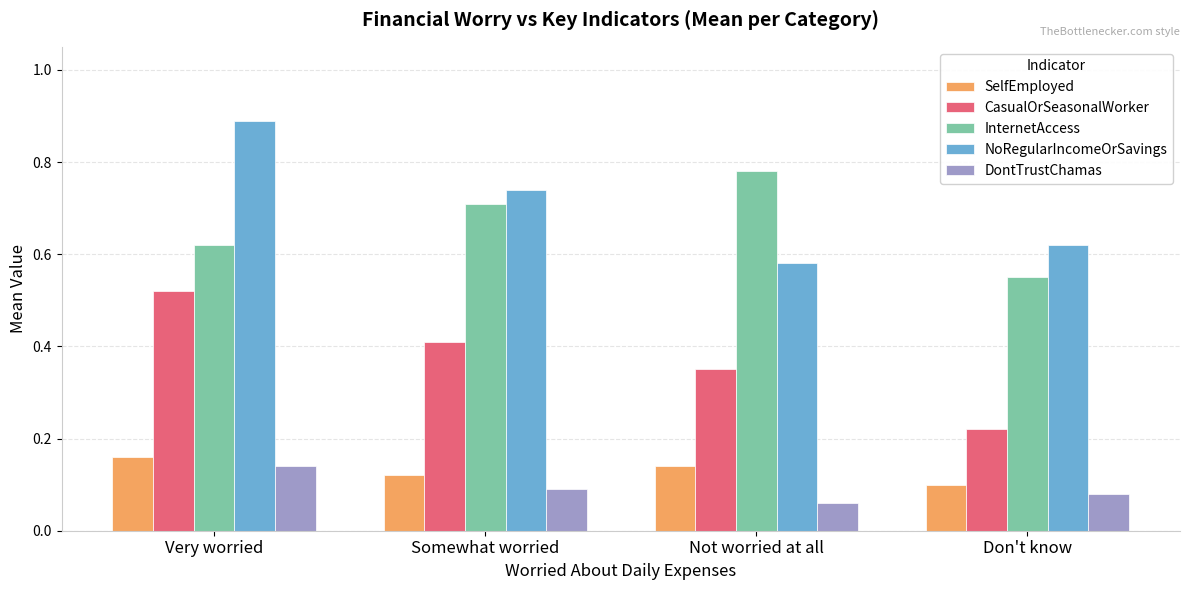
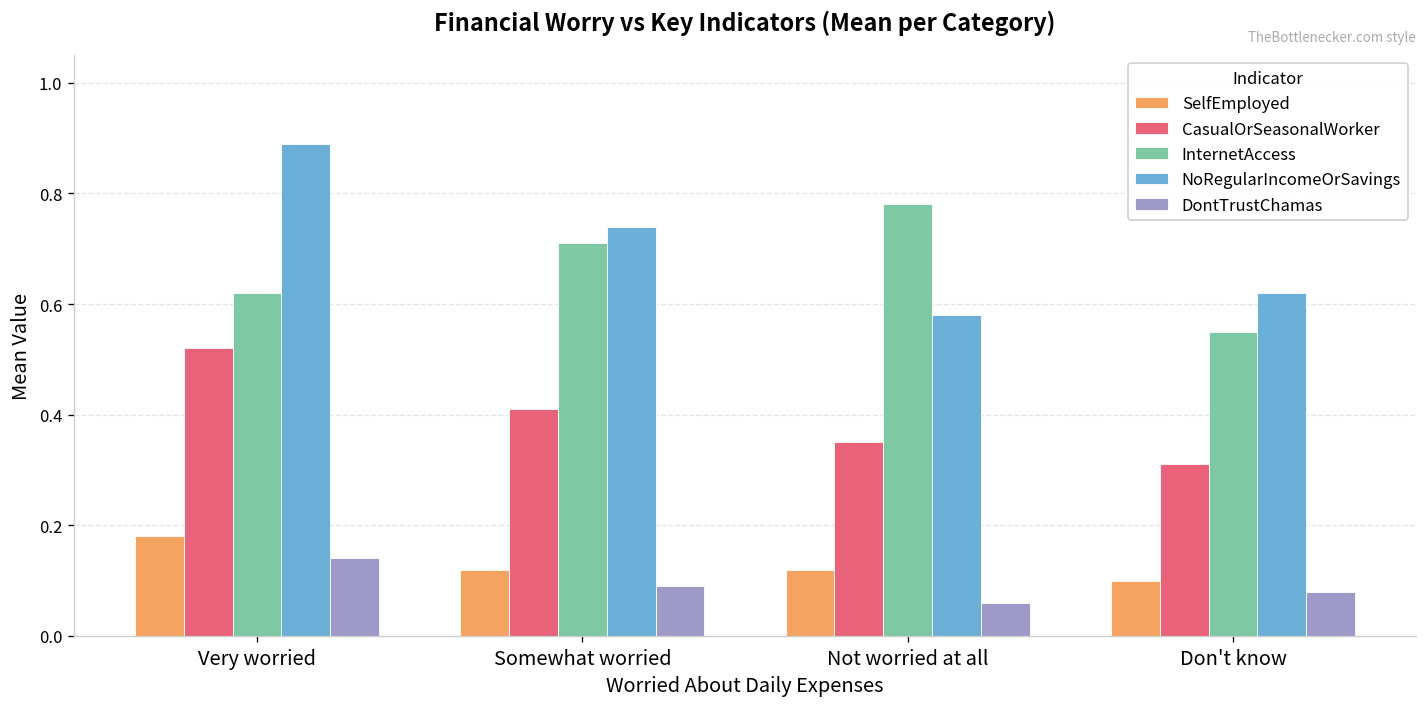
SelfEmployed, Very worried: 0.16 -> 0.18
SelfEmployed, Not worried at all: 0.14 -> 0.12
CasualOrSeasonalWorker, Don't know: 0.22 -> 0.31
